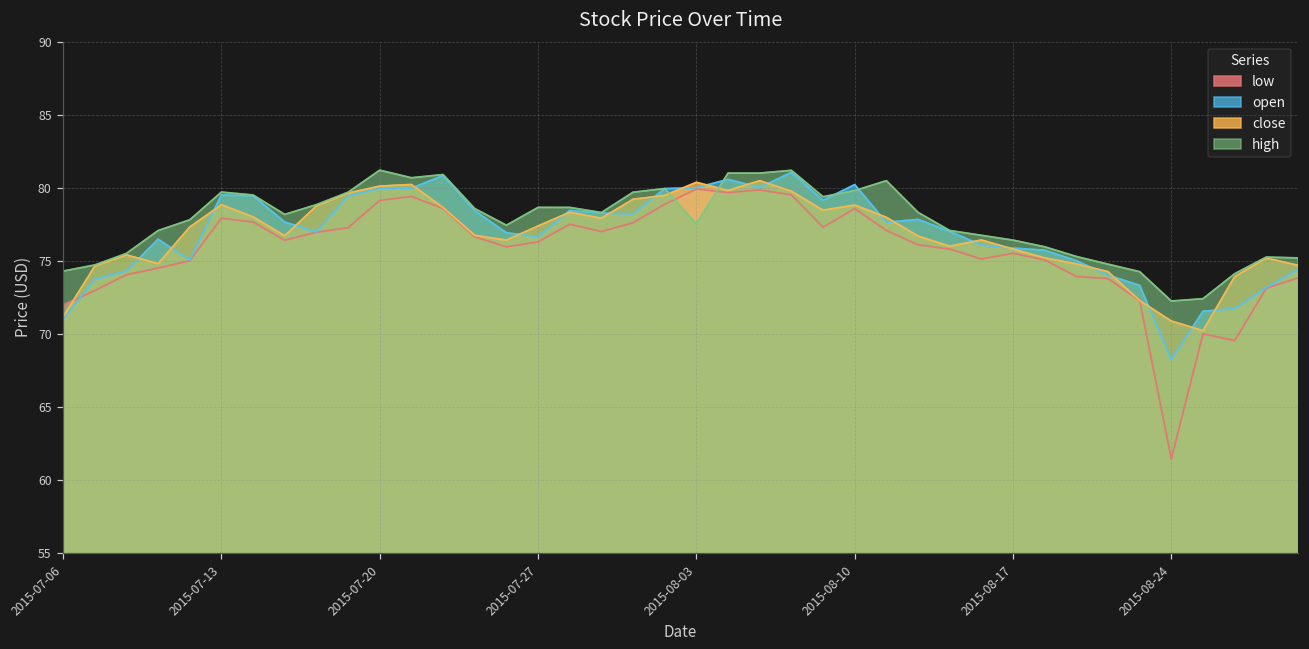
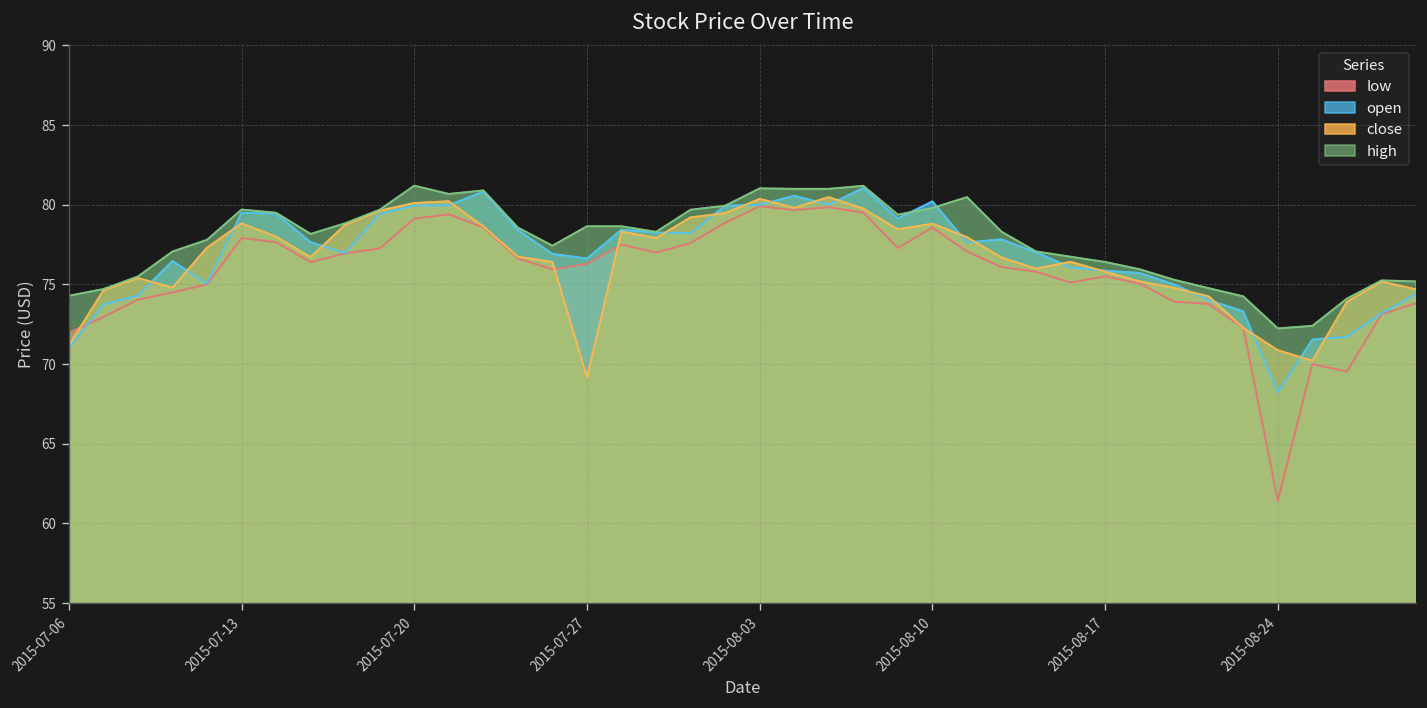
close, 2015-07-27: 77.4 -> 69.2
high, 2015-08-03: 77.5 -> 81.0
